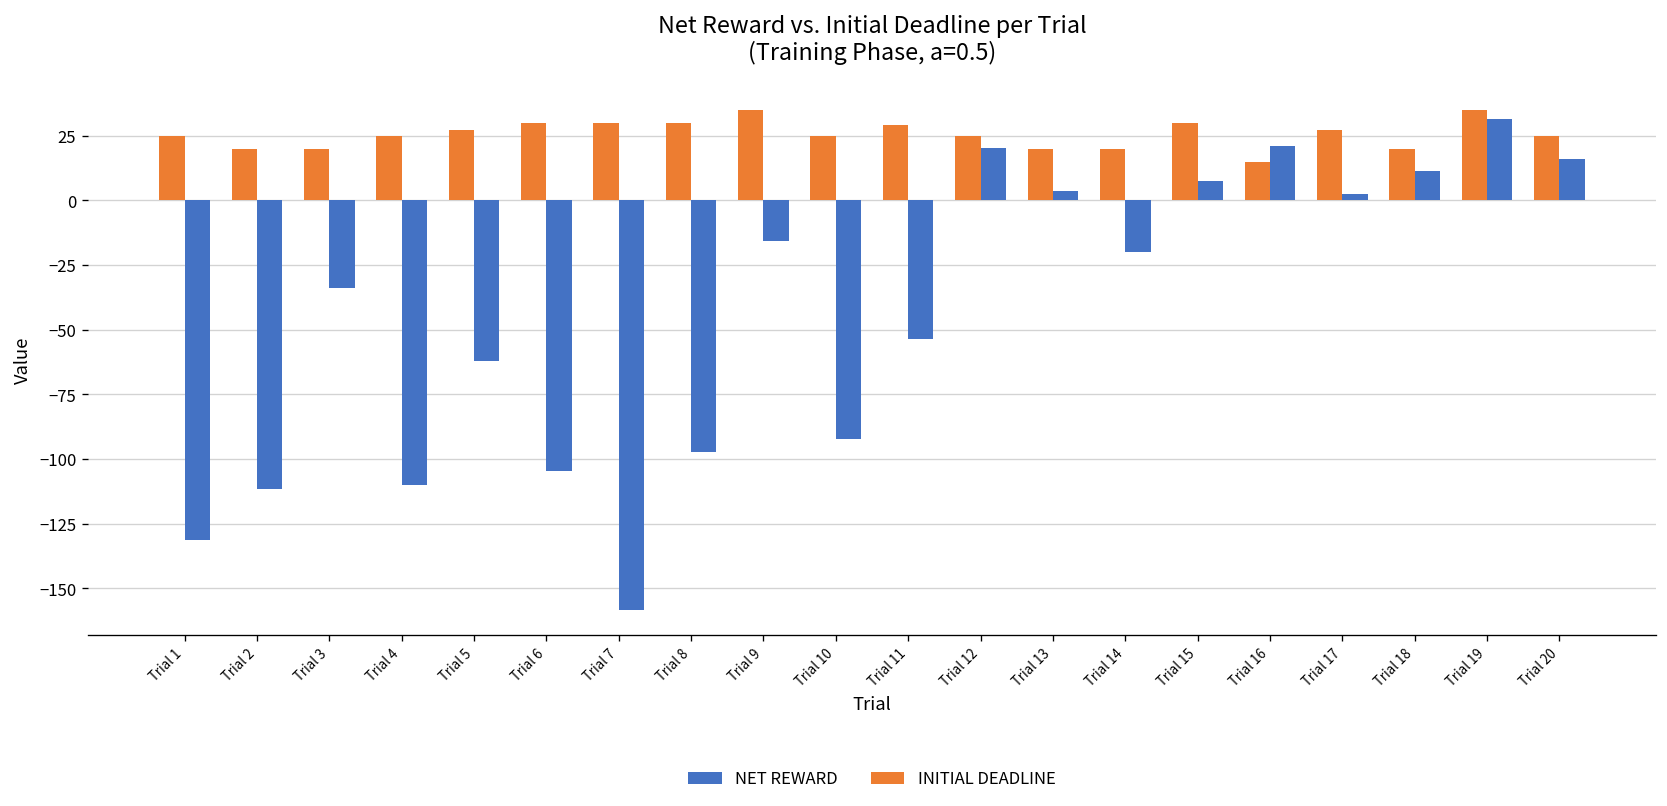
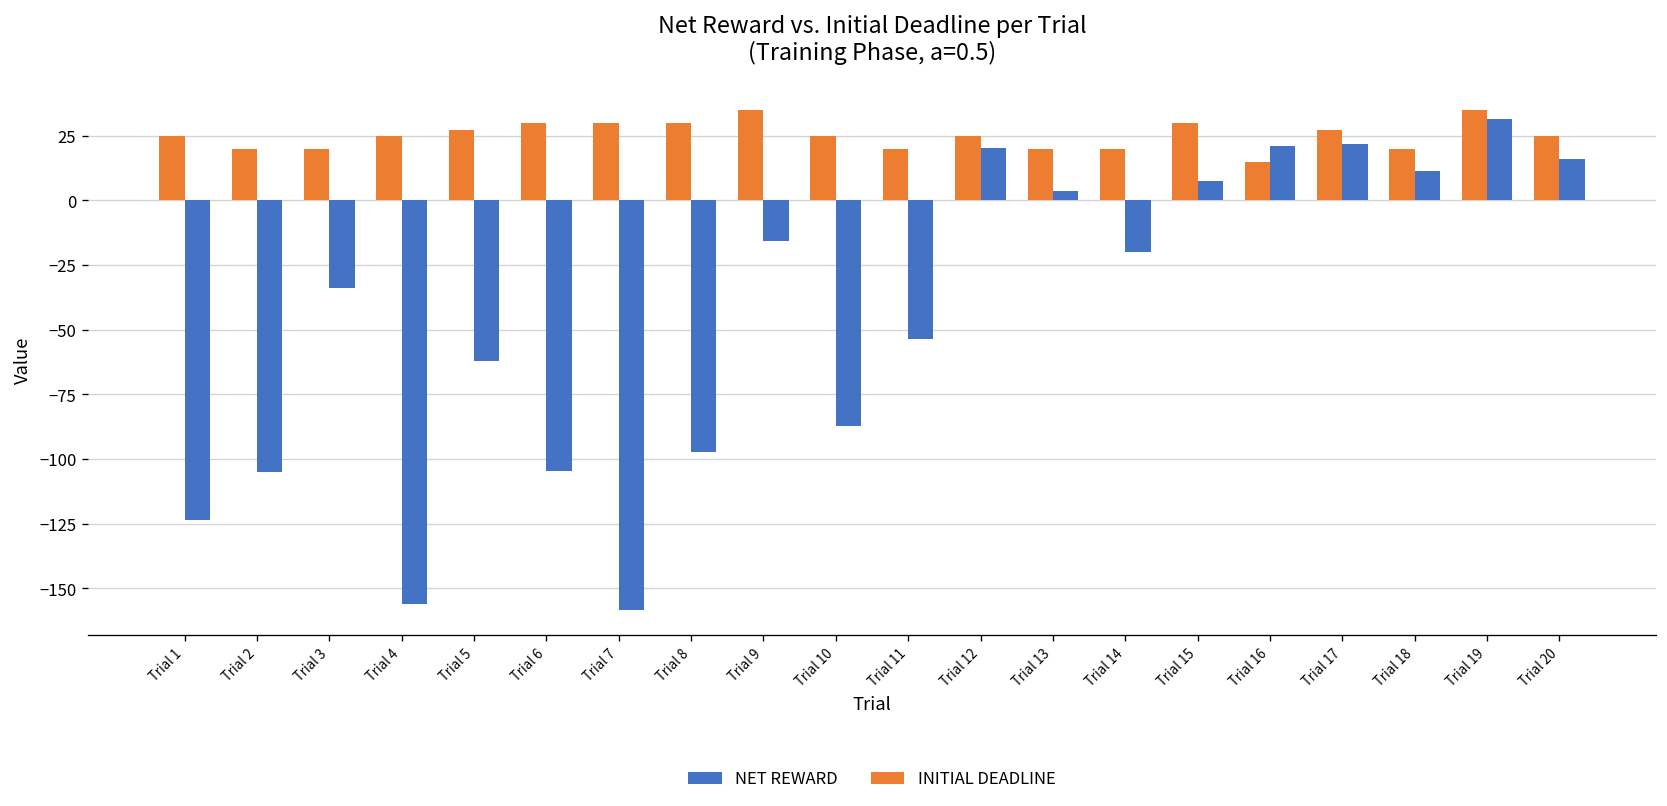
NET REWARD, Trial 1: -131 -> -123
NET REWARD, Trial 2: -111 -> -105
NET REWARD, Trial 4: -110 -> -156
NET REWARD, Trial 10: -92 -> -87
INITIAL DEADLINE, Trial 11: 29 -> 20
NET REWARD, Trial 17: 2 -> 22
